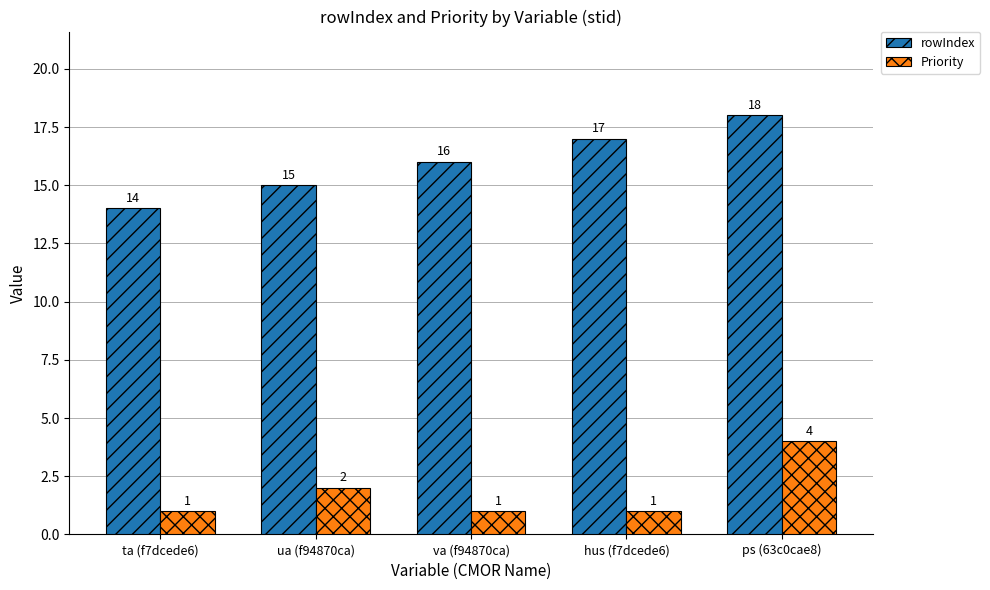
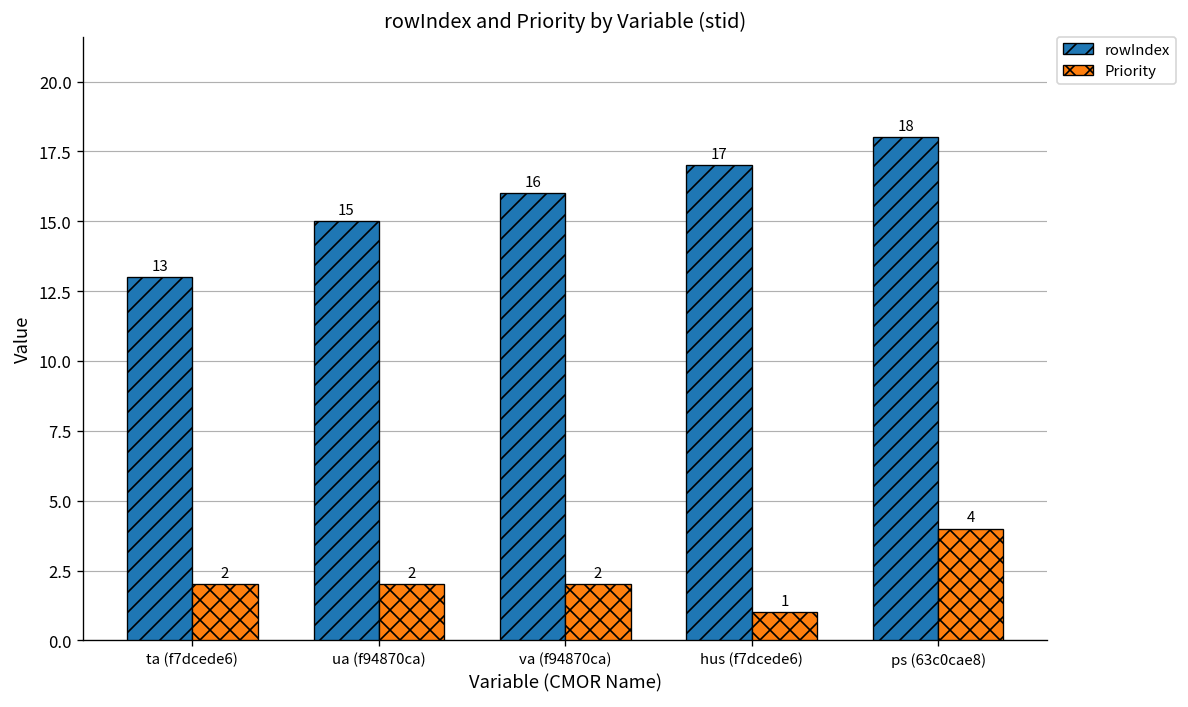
rowIndex, ta (f7dcede6): 14 -> 13
Priority, ta (f7dcede6): 1 -> 2
Priority, va (f94870ca): 1 -> 2
